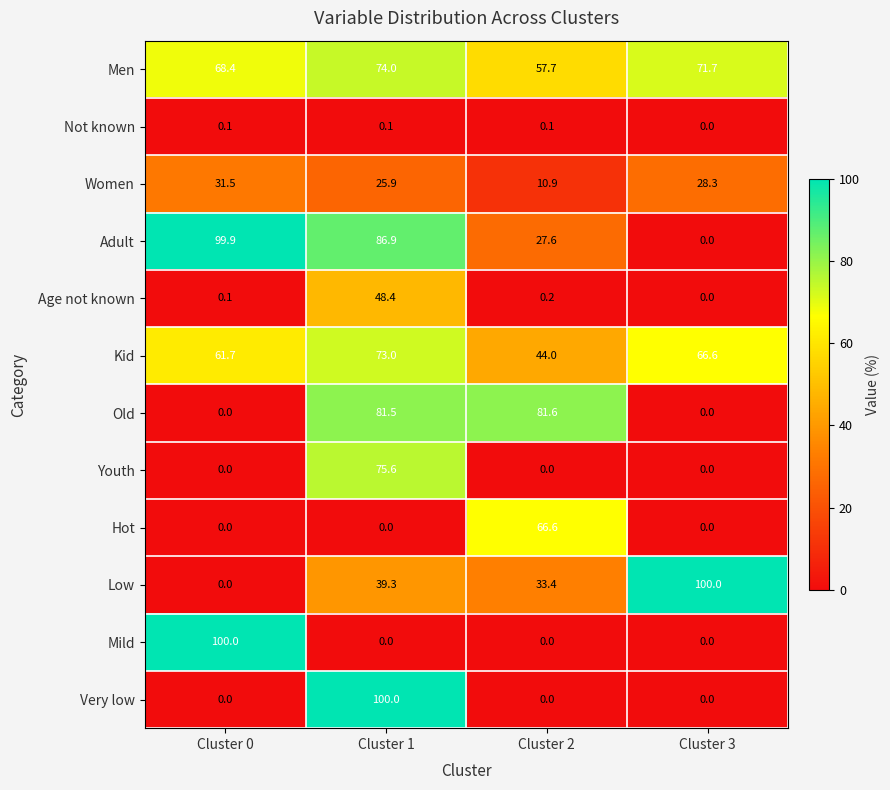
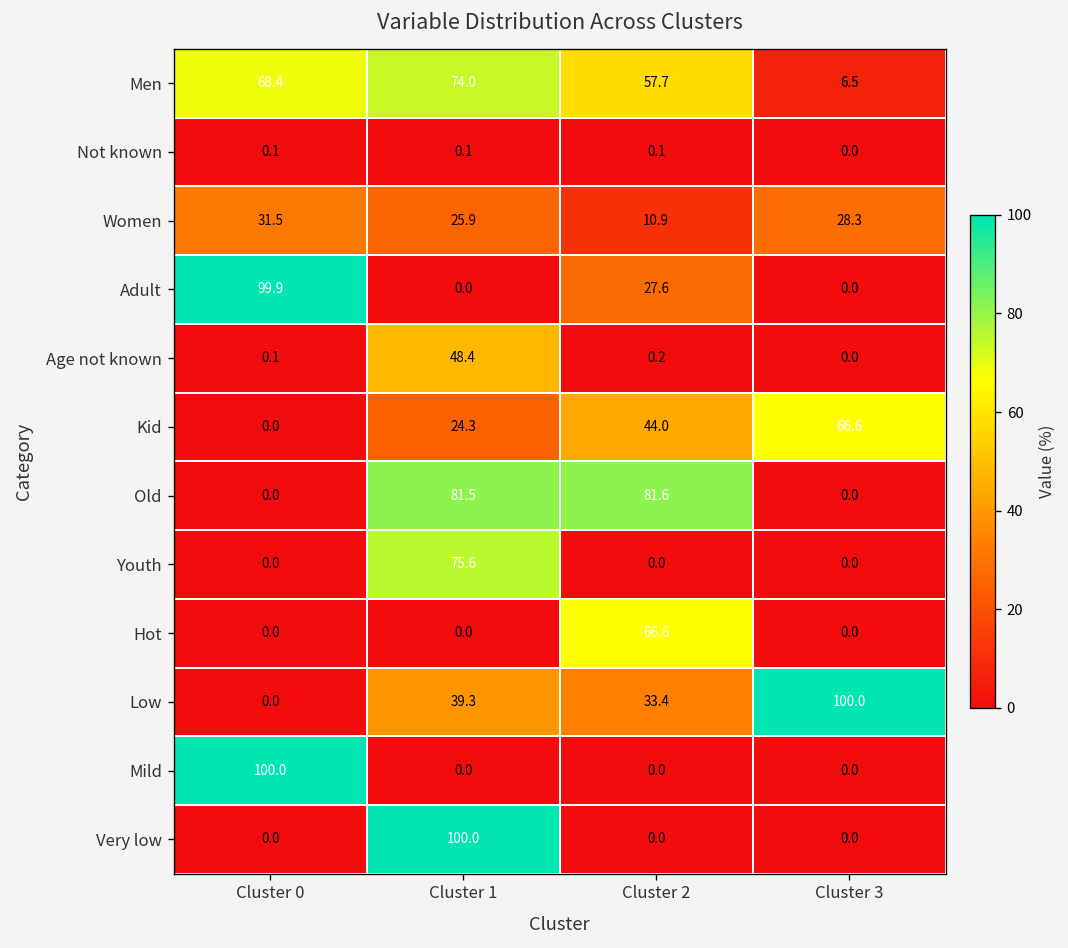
Men, Cluster 3: 71.7 -> 6.5
Adult, Cluster 1: 86.9 -> 0.0
Kid, Cluster 0: 61.7 -> 0.0
Kid, Cluster 1: 73.0 -> 24.3
